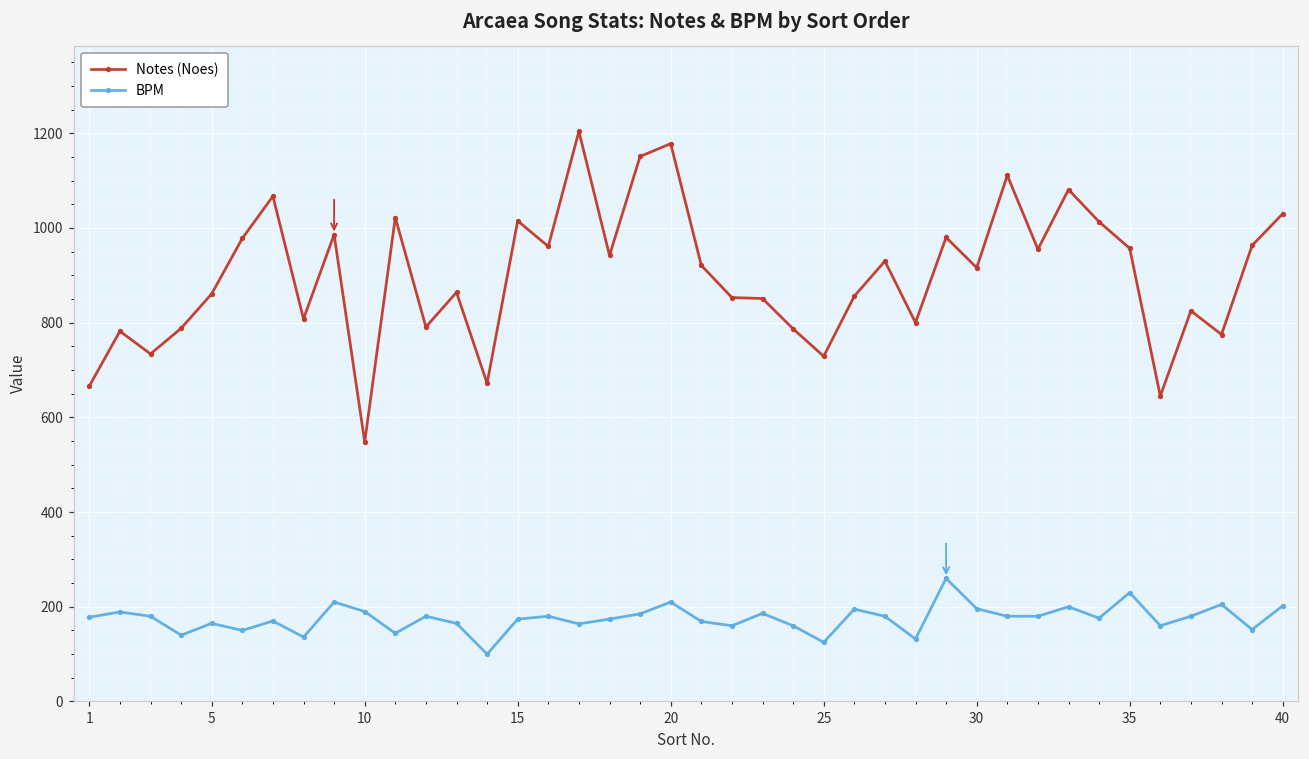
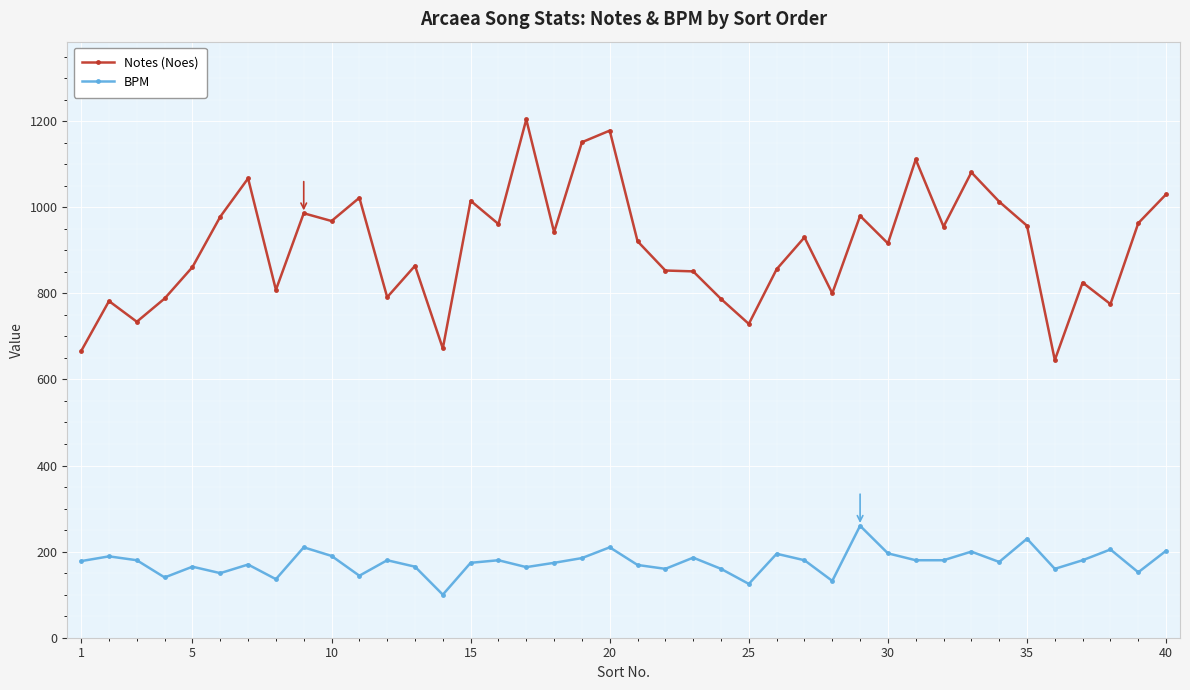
Notes (Noes), 10: 550 -> 970
